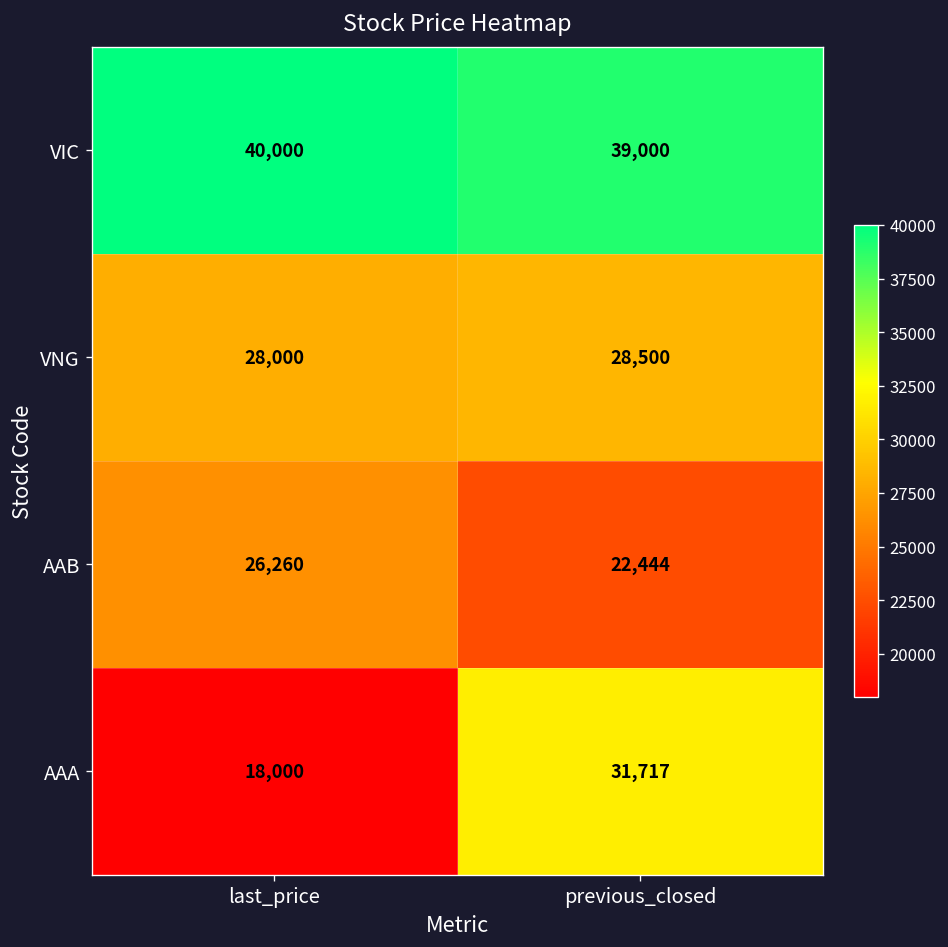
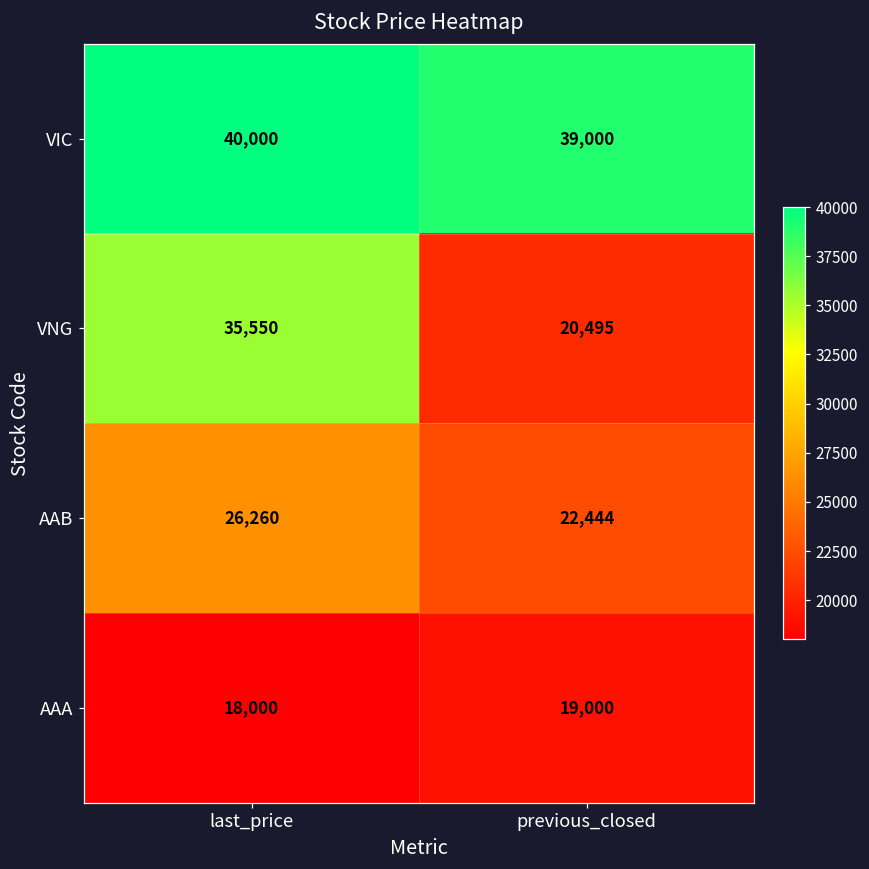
VNG, last_price: 28,000 -> 35,550
VNG, previous_closed: 28,500 -> 20,495
AAA, previous_closed: 31,717 -> 19,000
